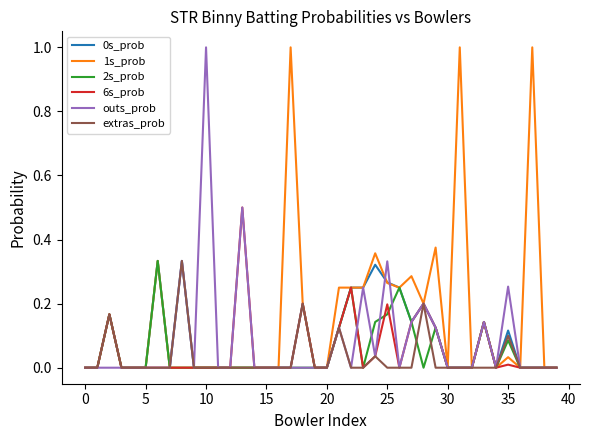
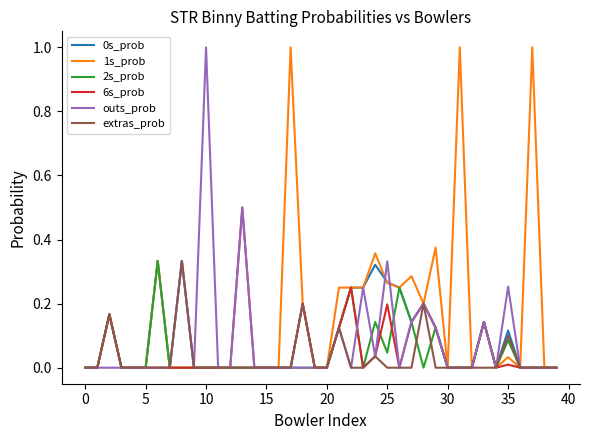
2s_prob, 25: 0.17 -> 0.05
